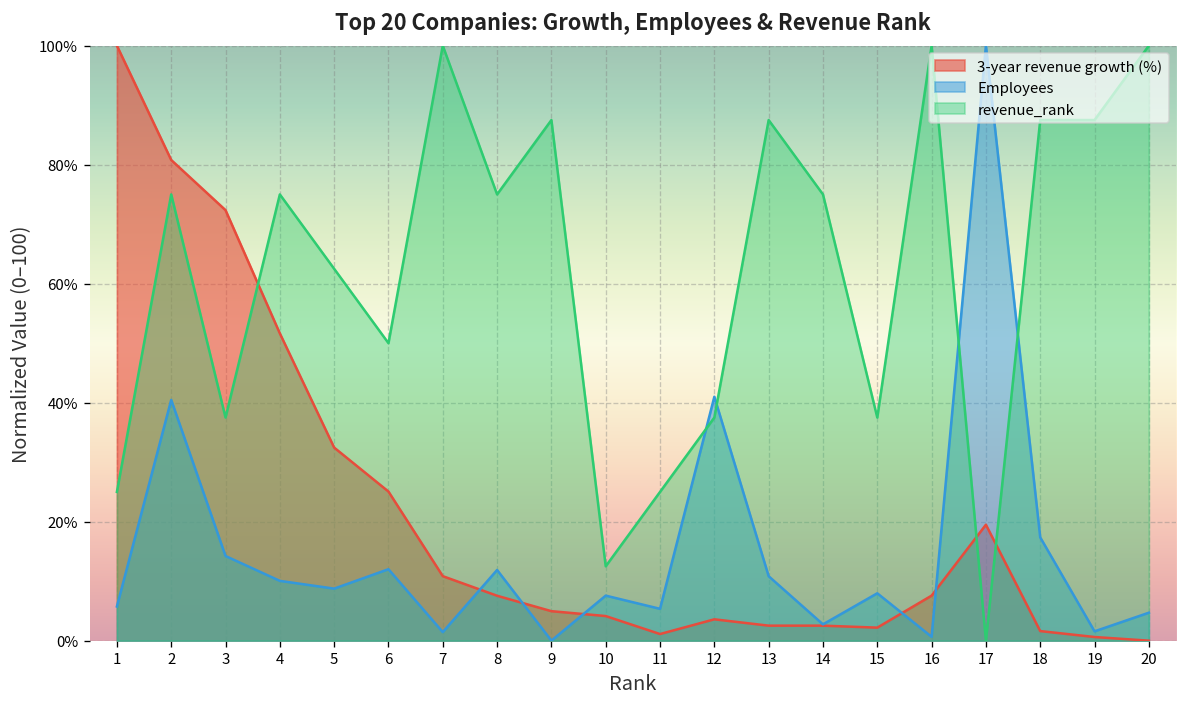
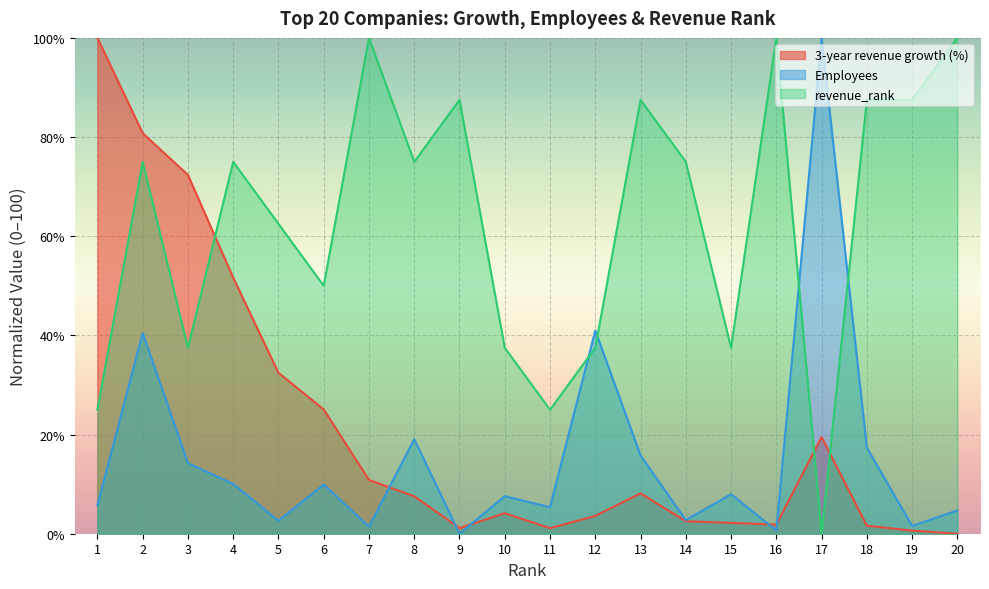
Employees, 5: 9% -> 3%
Employees, 6: 12% -> 10%
Employees, 8: 12% -> 19%
3-year revenue growth (%), 9: 5% -> 1%
revenue_rank, 10: 13% -> 38%
3-year revenue growth (%), 13: 3% -> 8%
Employees, 13: 11% -> 16%
3-year revenue growth (%), 16: 8% -> 2%
